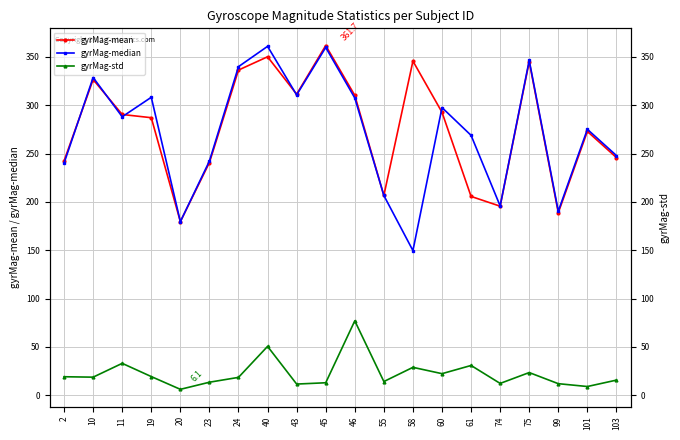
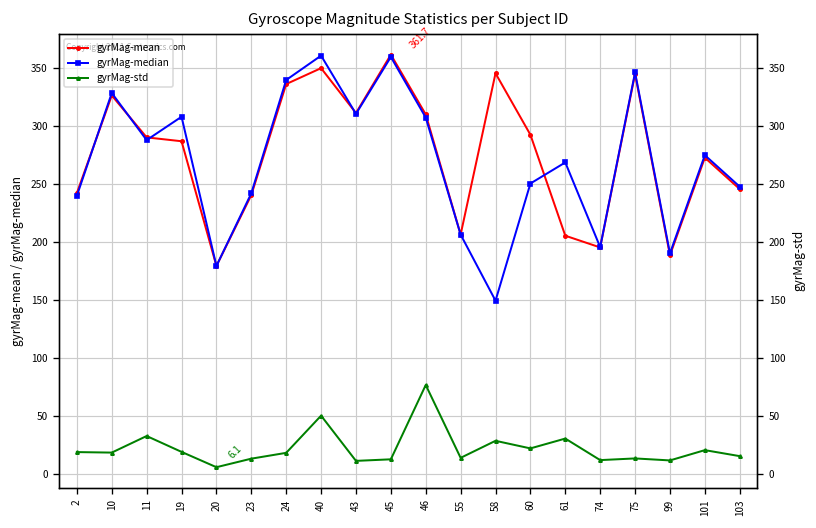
gyrMag-median, 60: 300 -> 250
gyrMag-std, 75: 20 -> 10
gyrMag-std, 101: 10 -> 20
